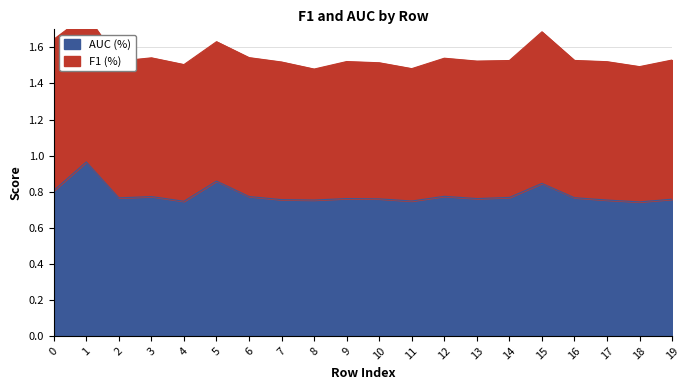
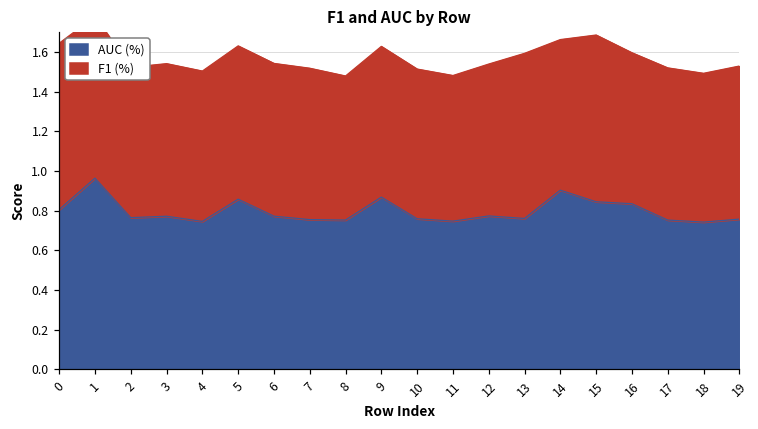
AUC (%), 9: 0.76 -> 0.87
F1 (%), 13: 0.76 -> 0.83
AUC (%), 14: 0.77 -> 0.90
AUC (%), 16: 0.77 -> 0.84
